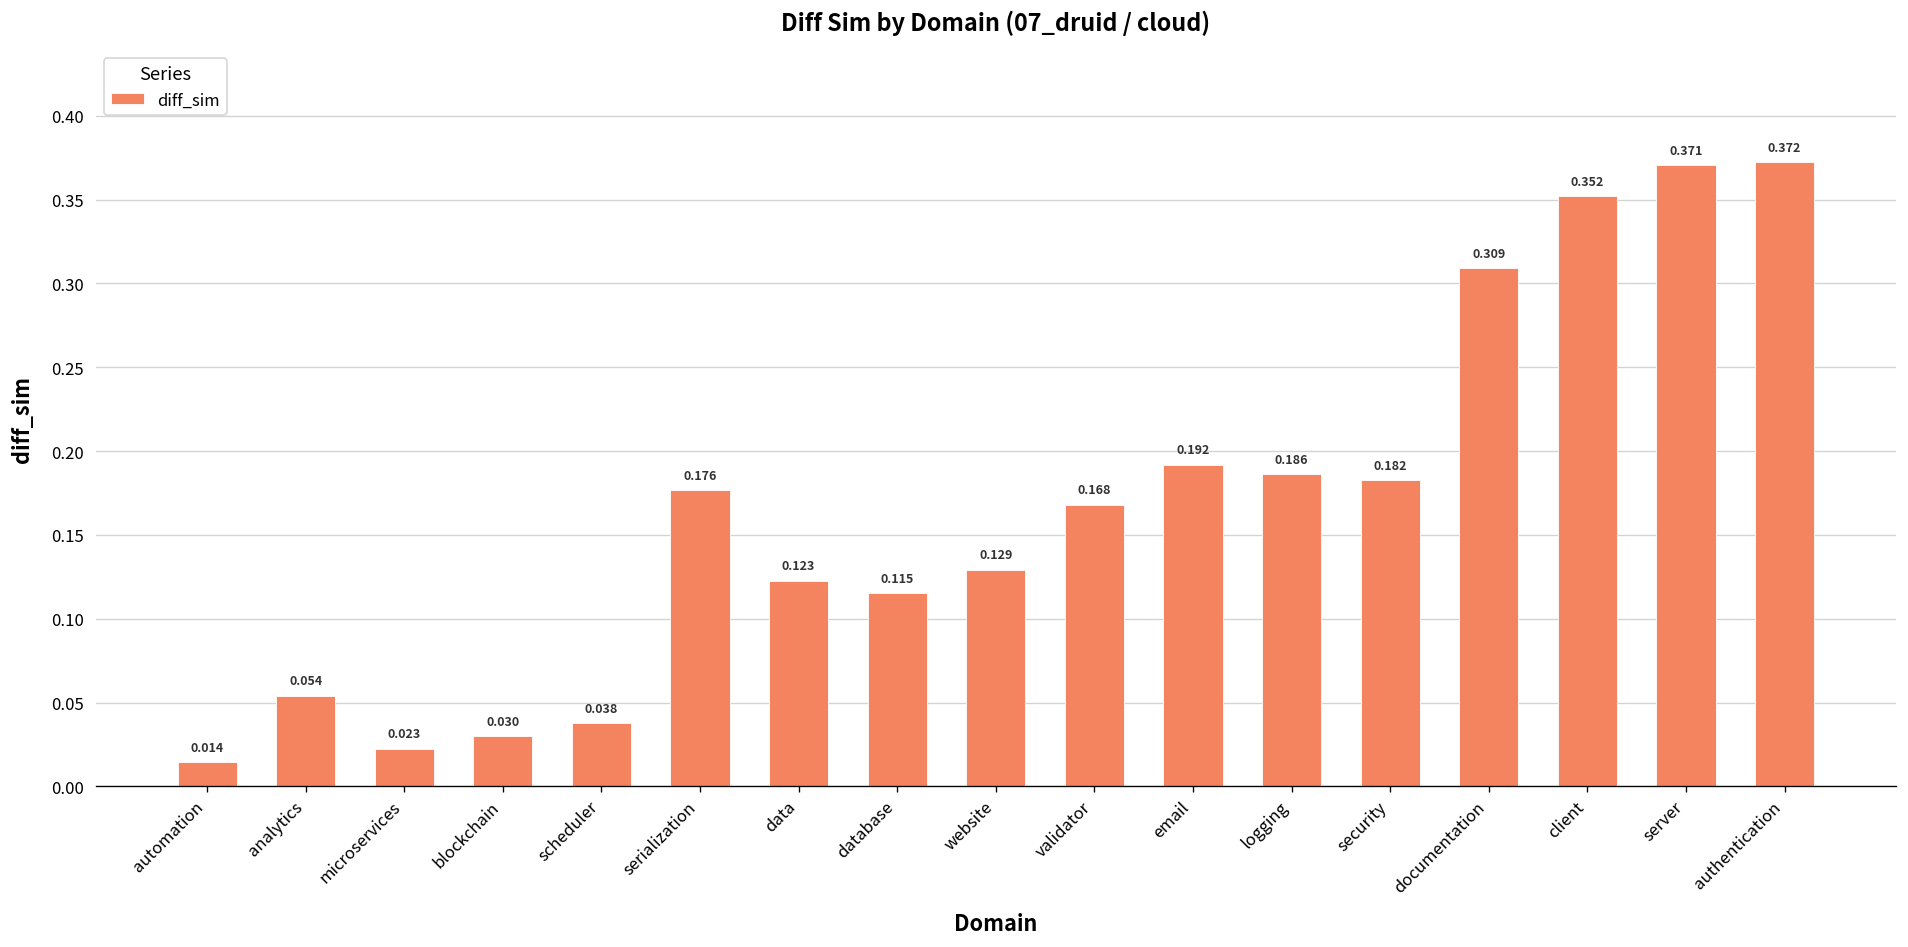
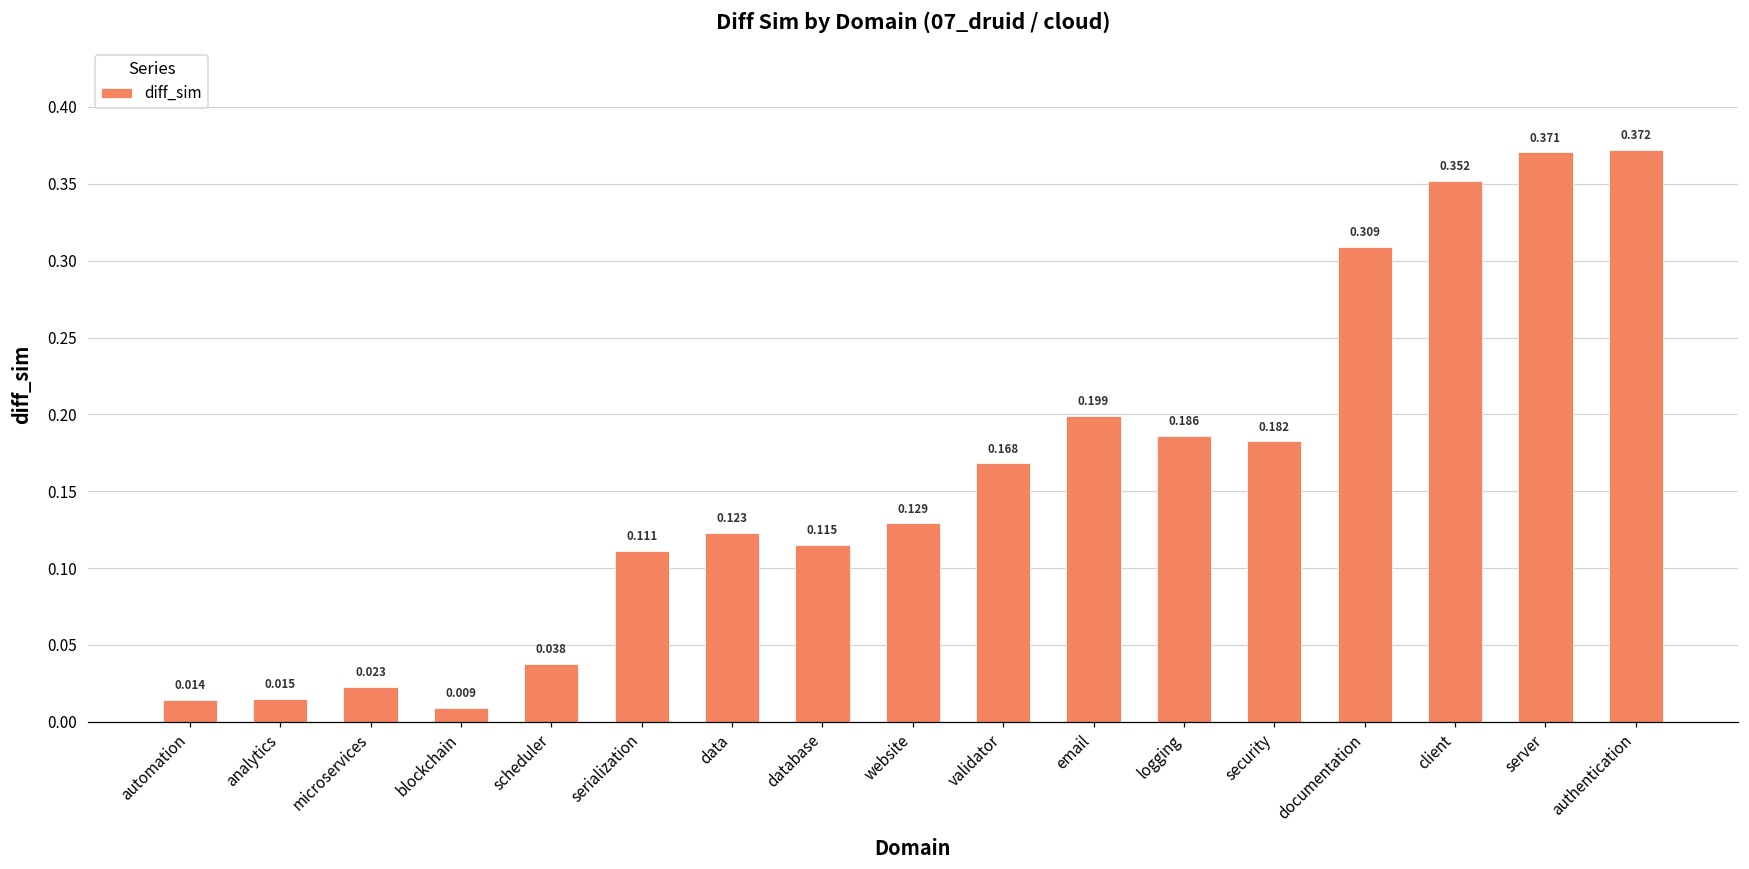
analytics: 0.054 -> 0.015
blockchain: 0.030 -> 0.009
serialization: 0.176 -> 0.111
email: 0.192 -> 0.199
